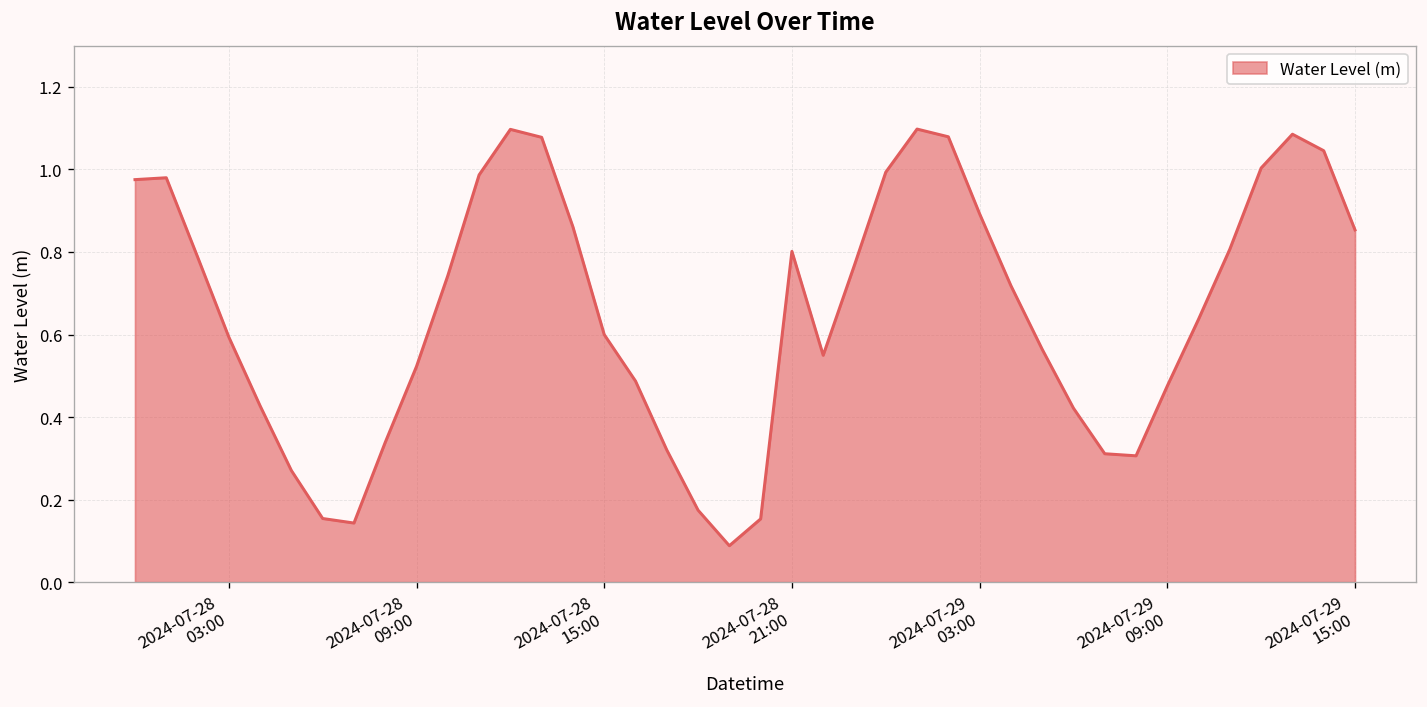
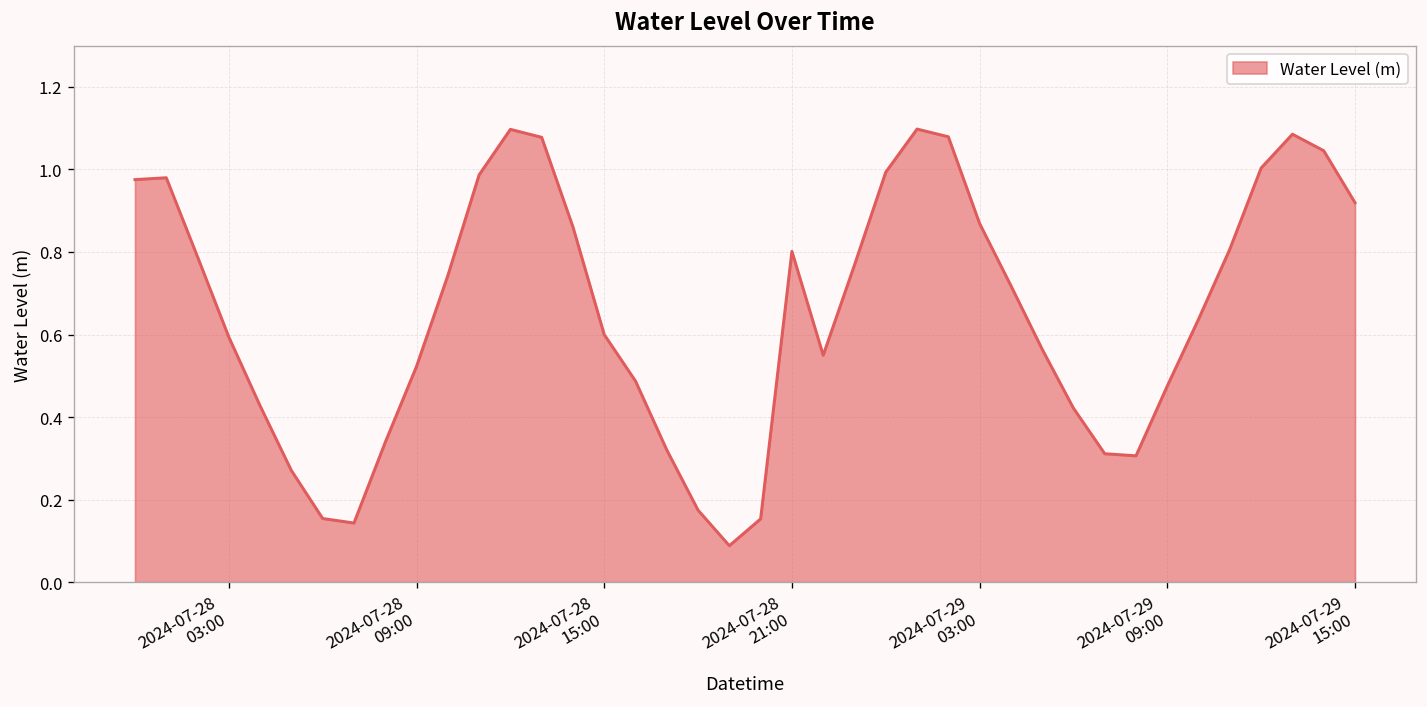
2024-07-29 03:00: 0.89 -> 0.87
2024-07-29 15:00: 0.85 -> 0.92
